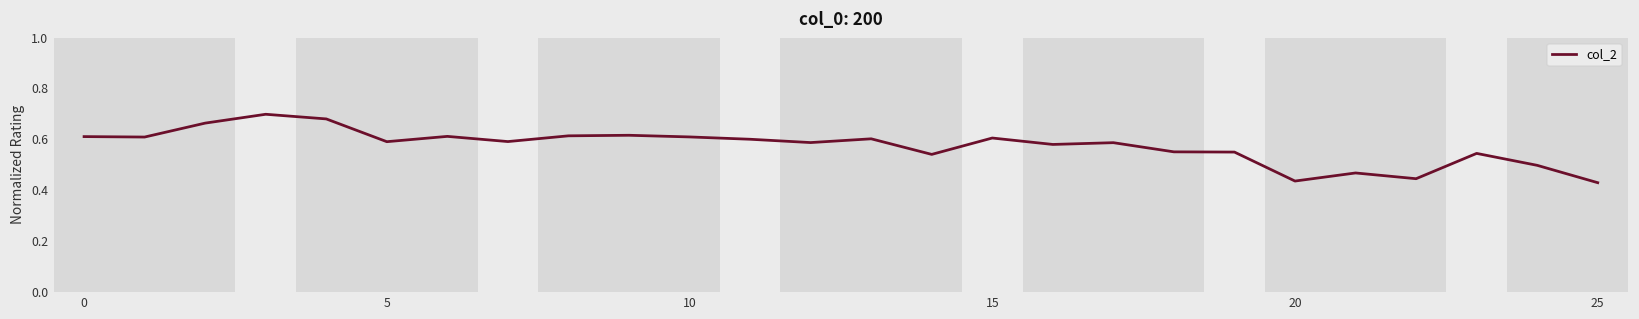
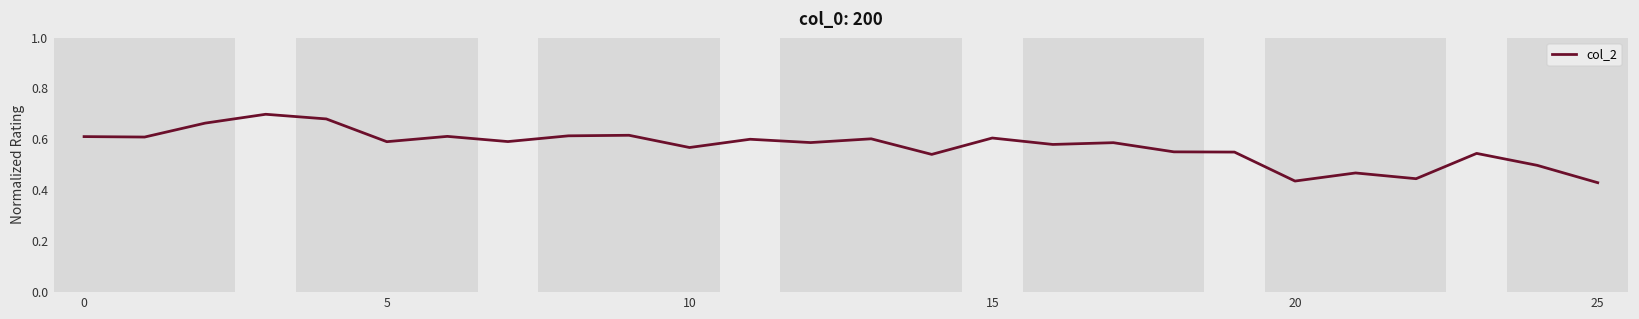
10: 0.61 -> 0.57
